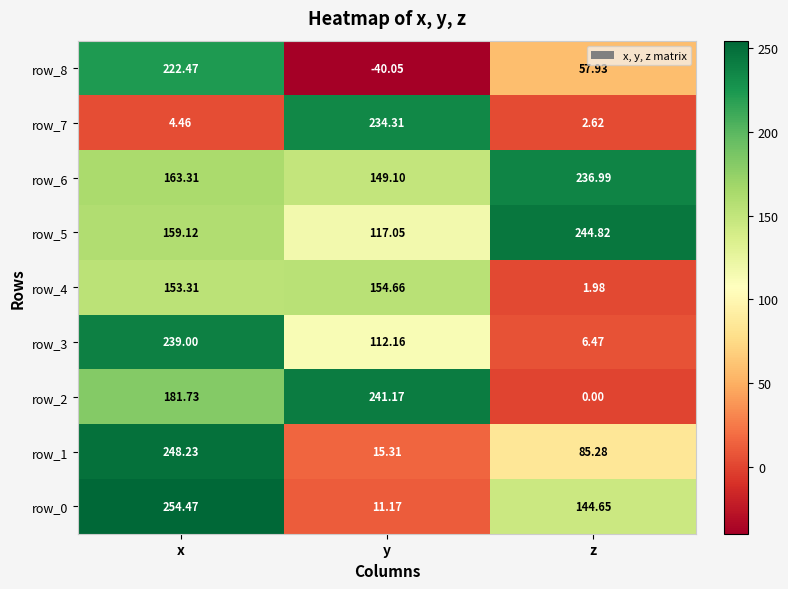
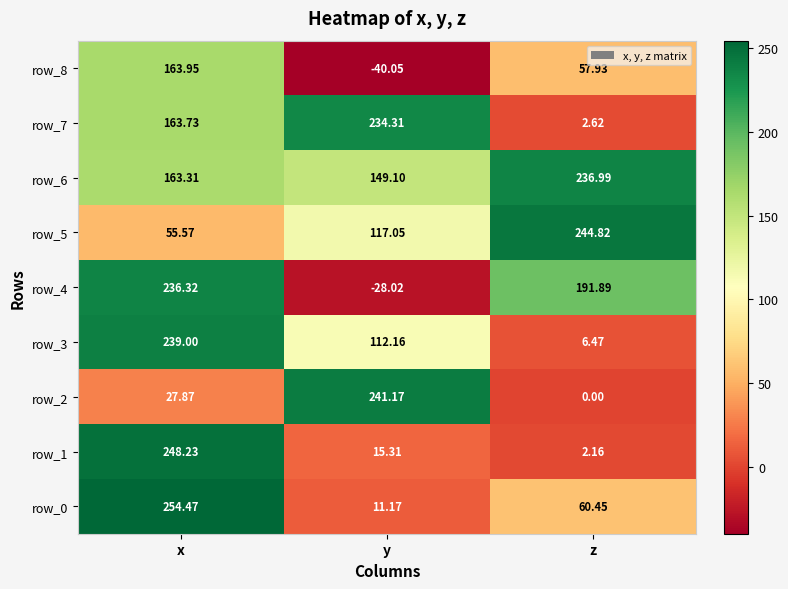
row_8, x: 222.47 -> 163.95
row_7, x: 4.46 -> 163.73
row_5, x: 159.12 -> 55.57
row_4, x: 153.31 -> 236.32
row_4, y: 154.66 -> -28.02
row_4, z: 1.98 -> 191.89
row_2, x: 181.73 -> 27.87
row_1, z: 85.28 -> 2.16
row_0, z: 144.65 -> 60.45
